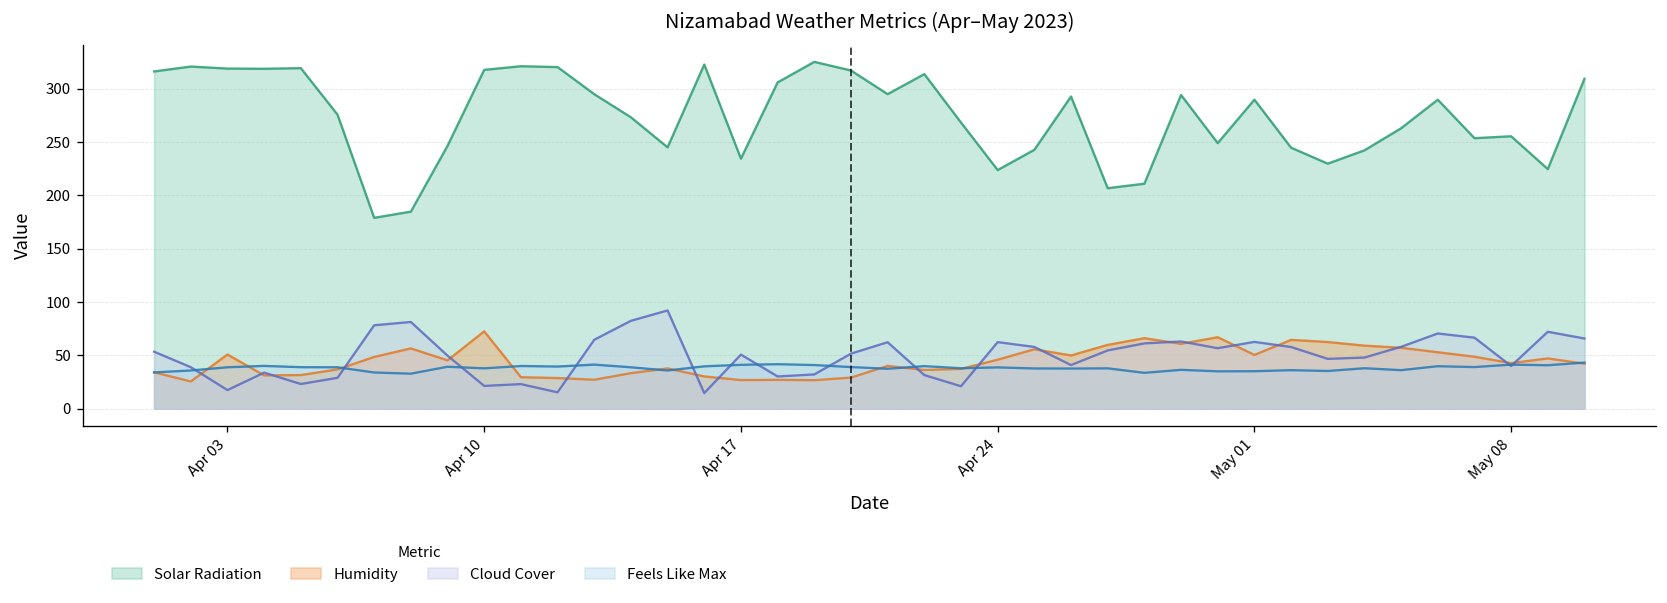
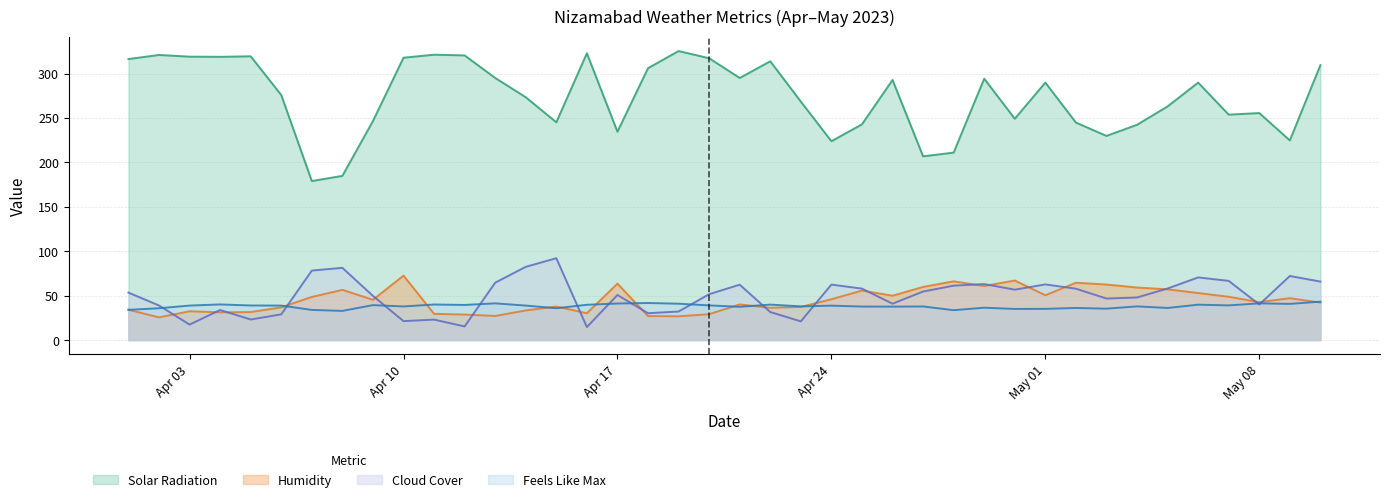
Humidity, Apr 03: 50 -> 30
Humidity, Apr 17: 30 -> 60
